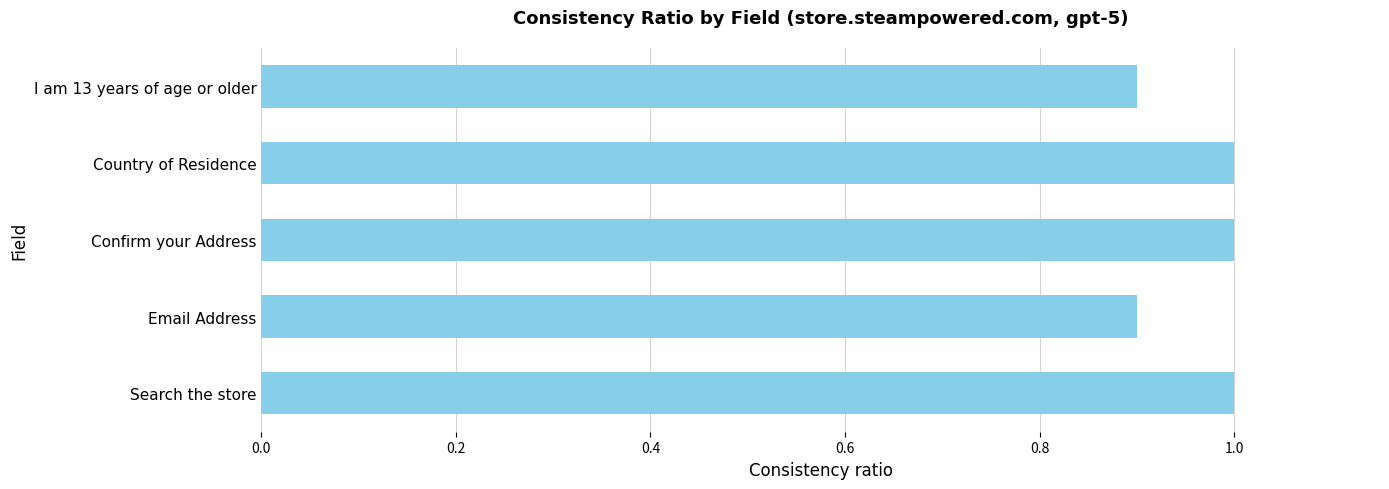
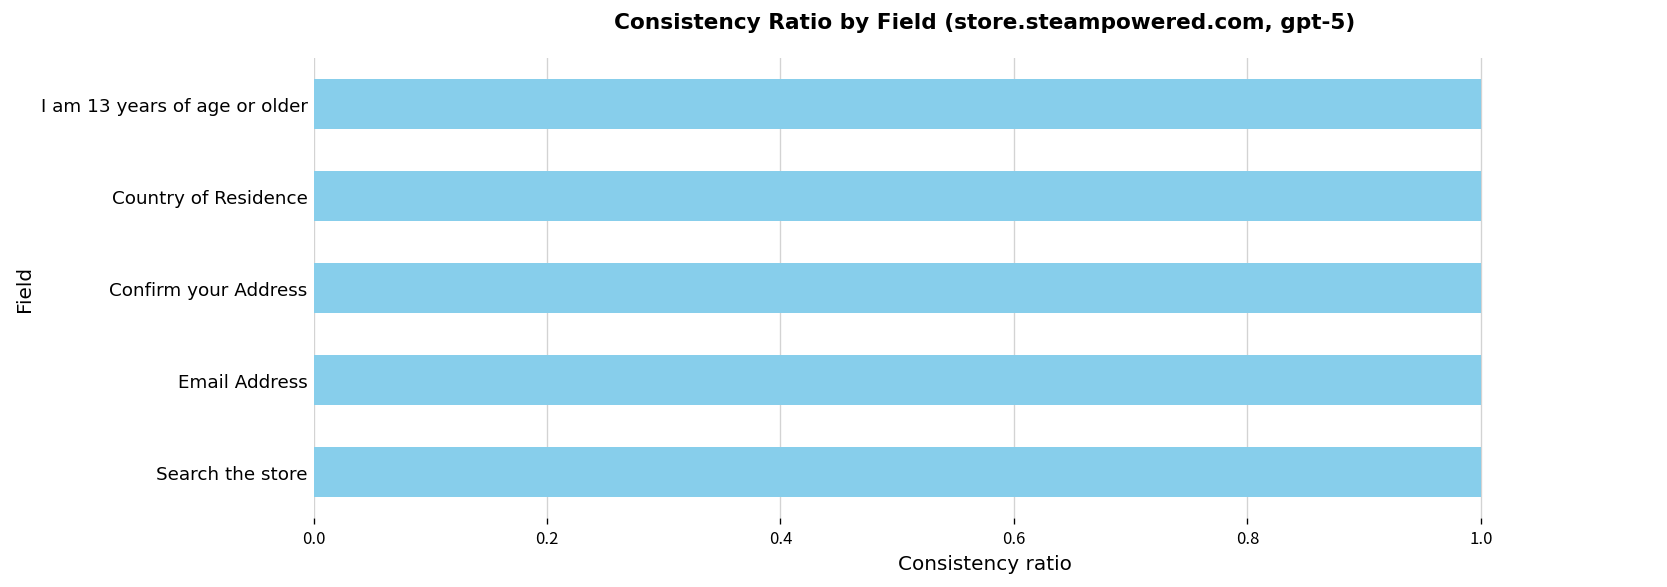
I am 13 years of age or older: 0.9 -> 1.0
Email Address: 0.9 -> 1.0
